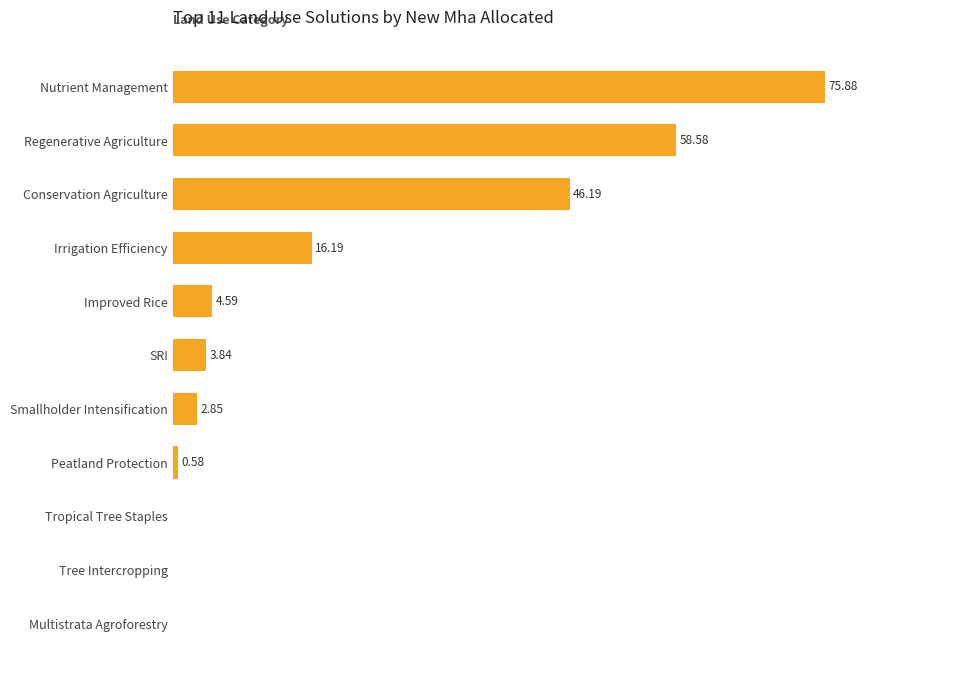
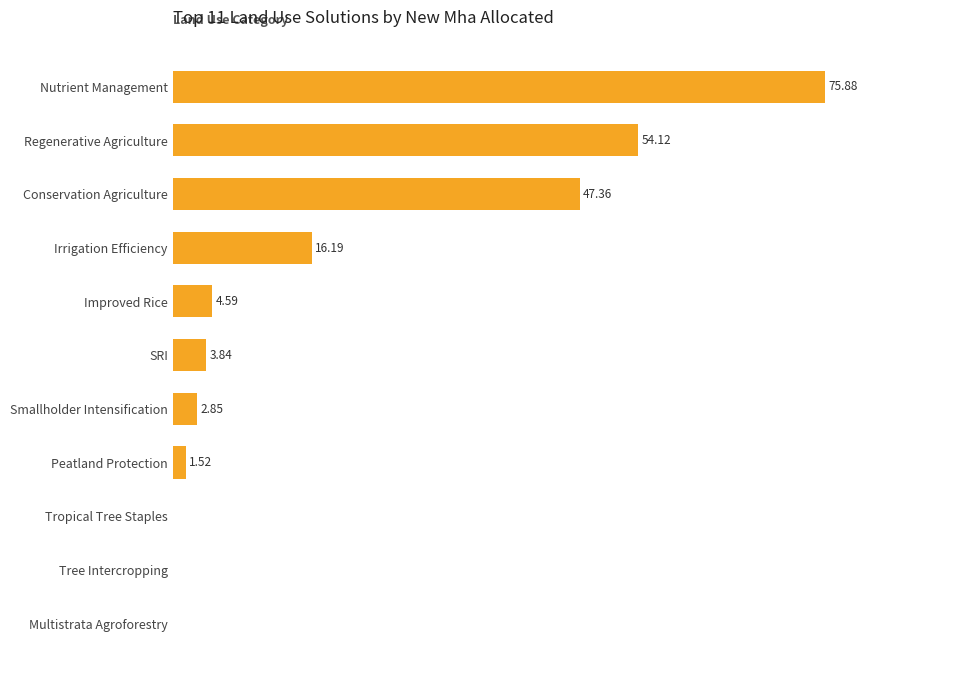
Regenerative Agriculture: 58.58 -> 54.12
Conservation Agriculture: 46.19 -> 47.36
Peatland Protection: 0.58 -> 1.52
